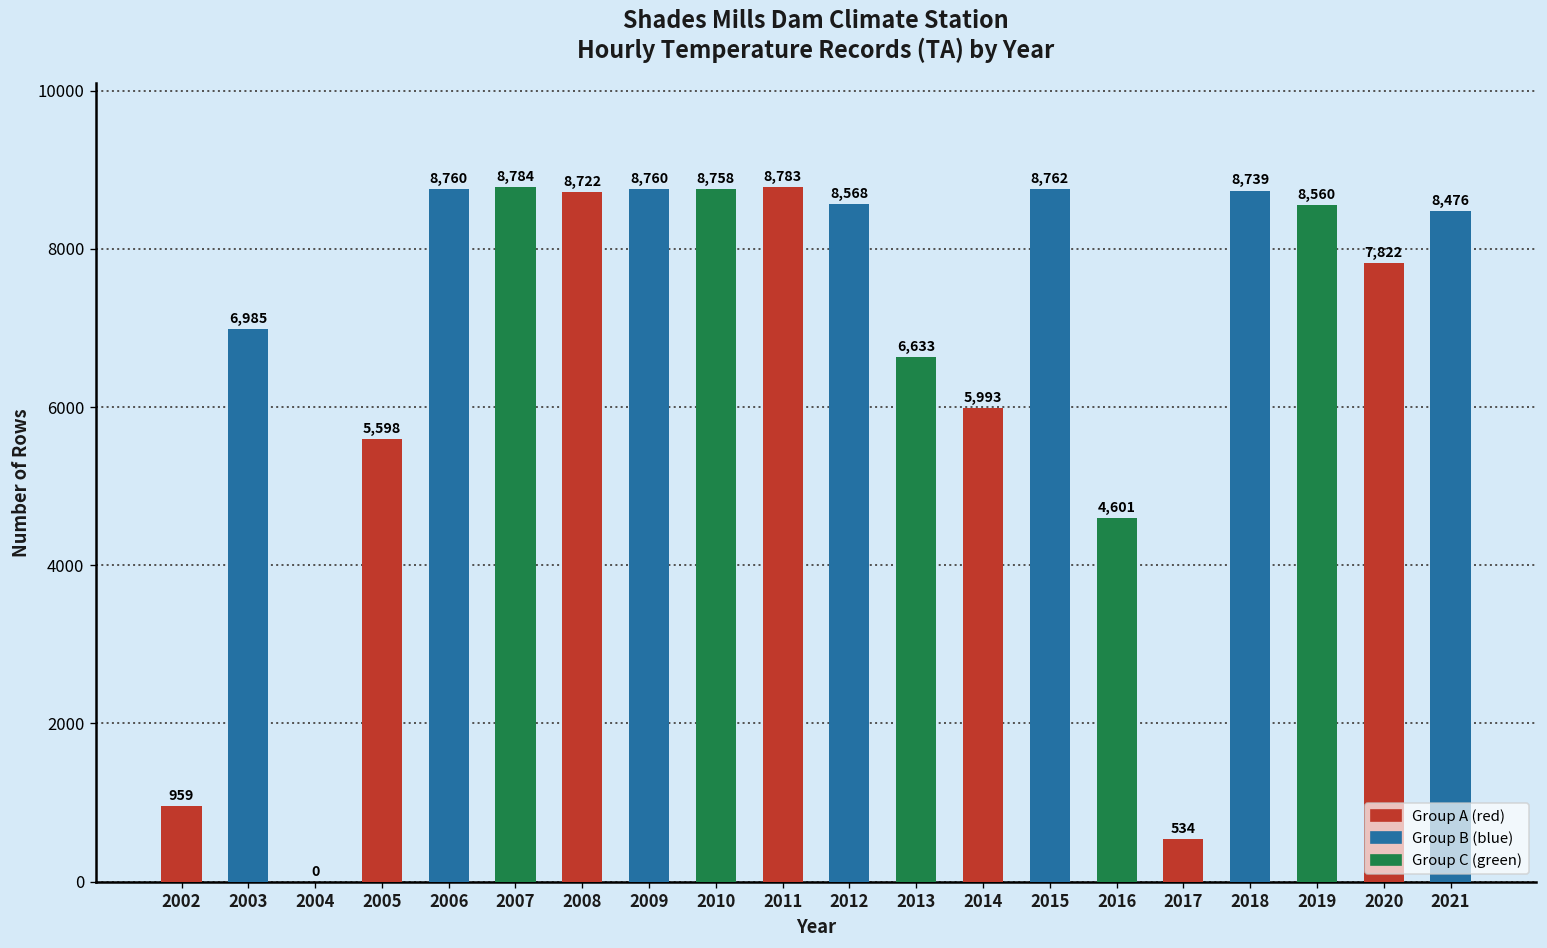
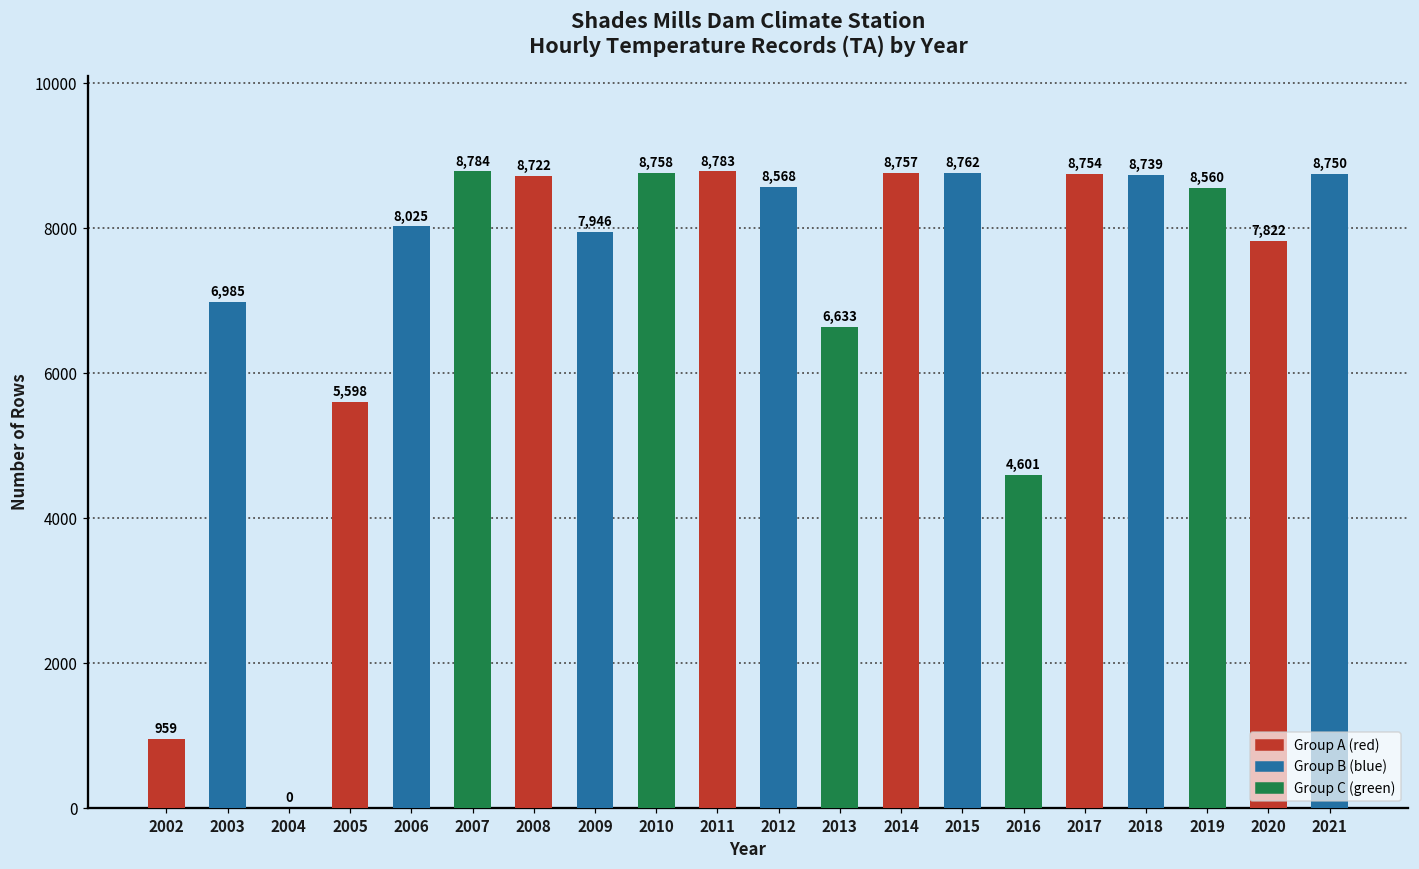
2006: 8,760 -> 8,025
2009: 8,760 -> 7,946
2014: 5,993 -> 8,757
2017: 534 -> 8,754
2021: 8,476 -> 8,750
